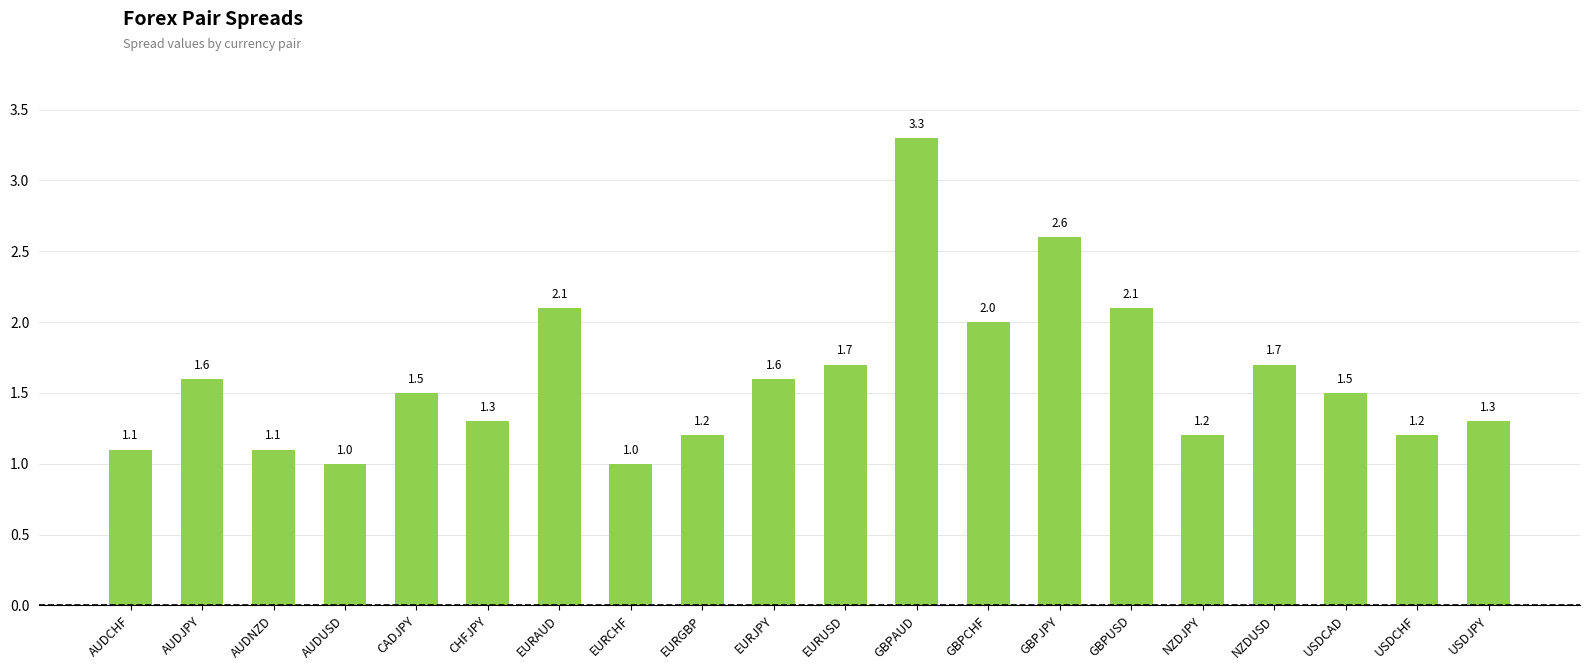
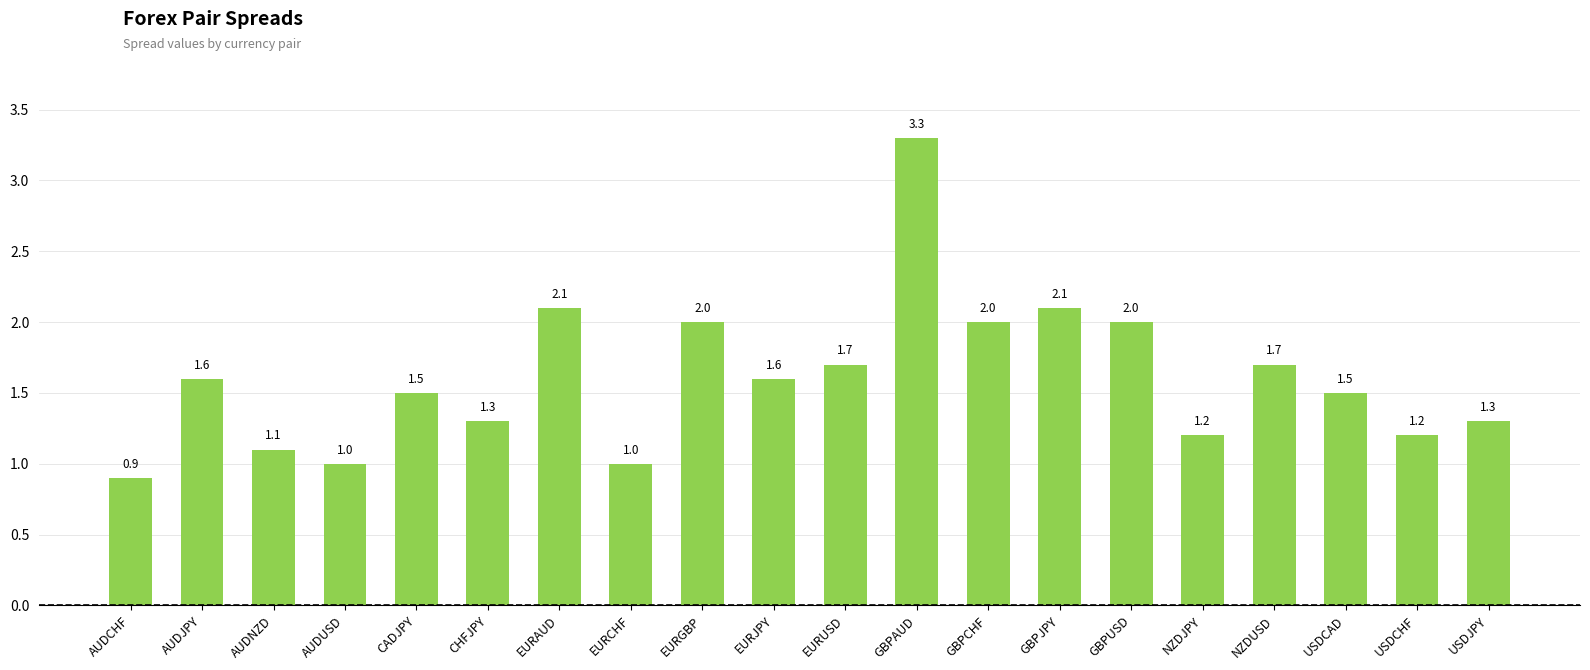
AUDCHF: 1.1 -> 0.9
EURGBP: 1.2 -> 2.0
GBPJPY: 2.6 -> 2.1
GBPUSD: 2.1 -> 2.0
